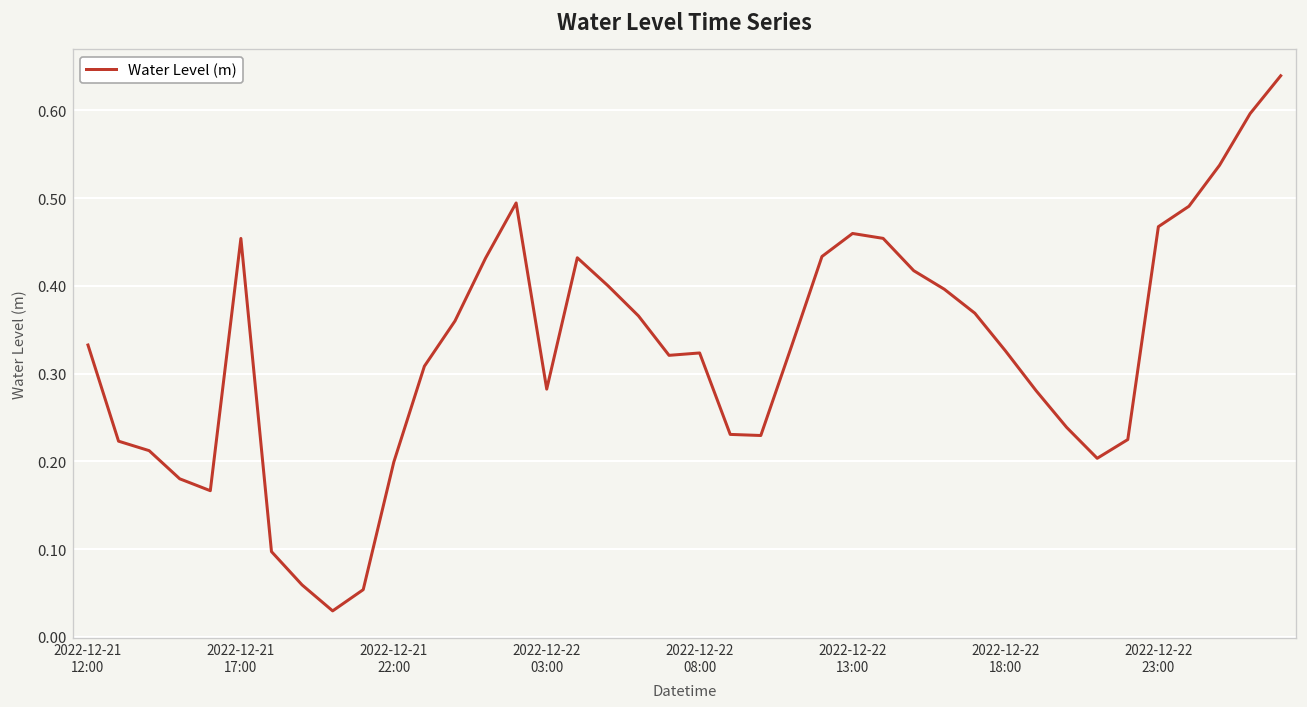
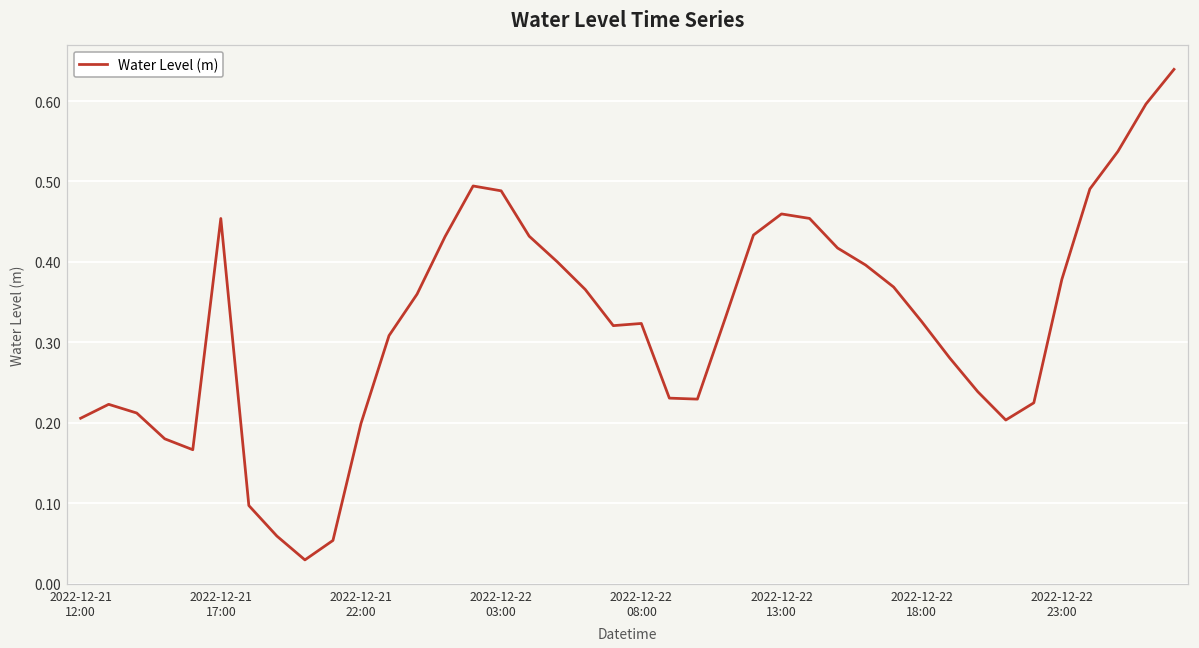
2022-12-21 12:00: 0.33 -> 0.21
2022-12-22 03:00: 0.28 -> 0.49
2022-12-22 23:00: 0.47 -> 0.38
